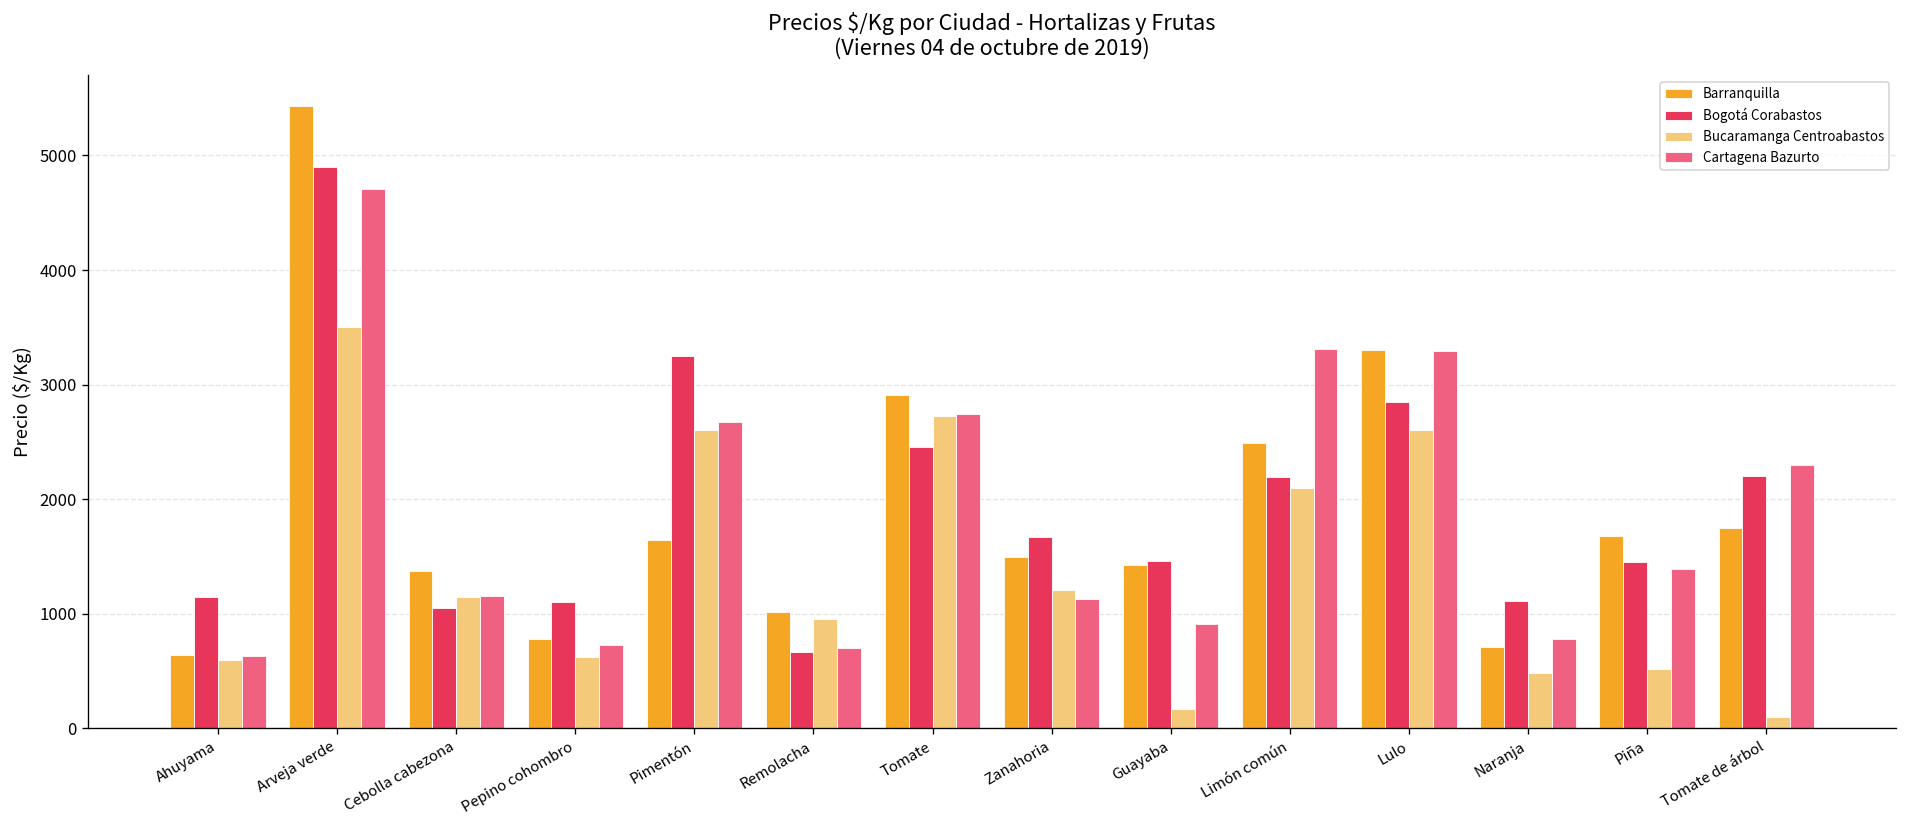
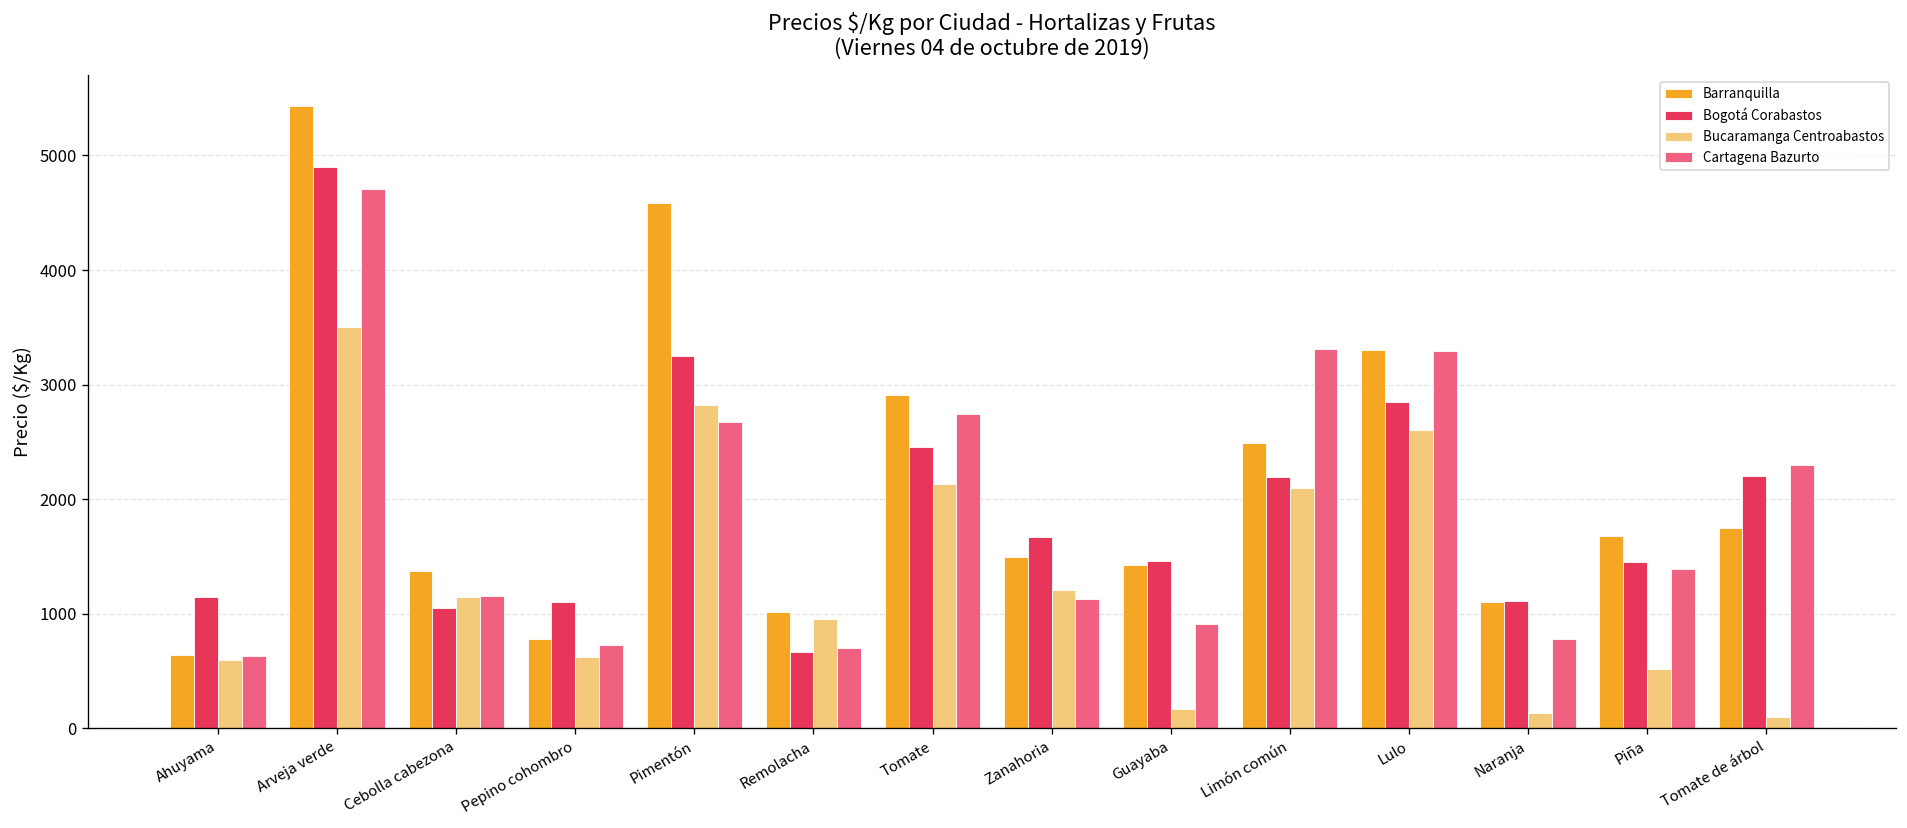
Barranquilla, Pimentón: 1600 -> 4600
Bucaramanga Centroabastos, Pimentón: 2600 -> 2800
Bucaramanga Centroabastos, Tomate: 2700 -> 2100
Barranquilla, Naranja: 700 -> 1100
Bucaramanga Centroabastos, Naranja: 500 -> 100
